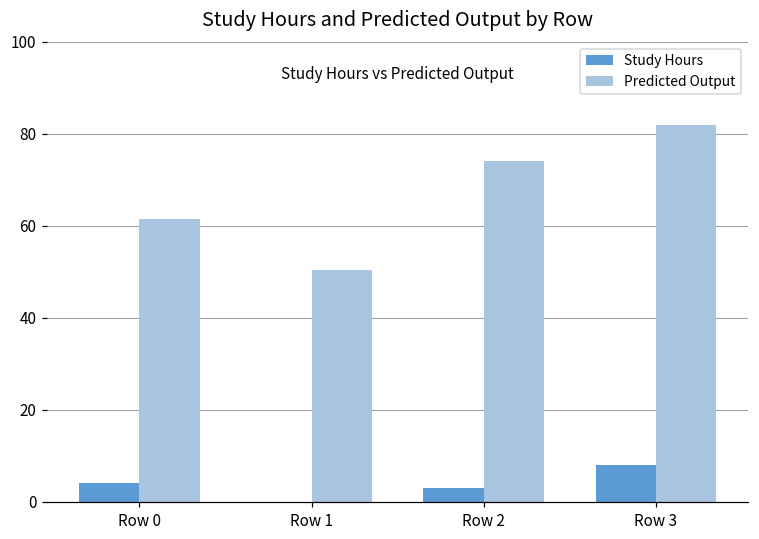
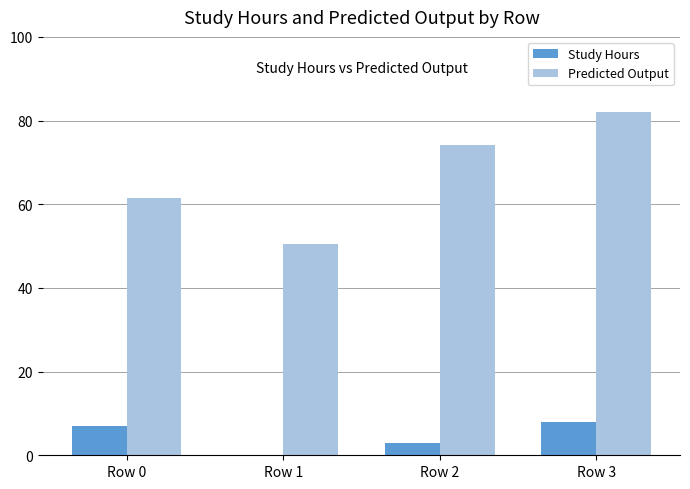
Study Hours, Row 0: 4 -> 7
